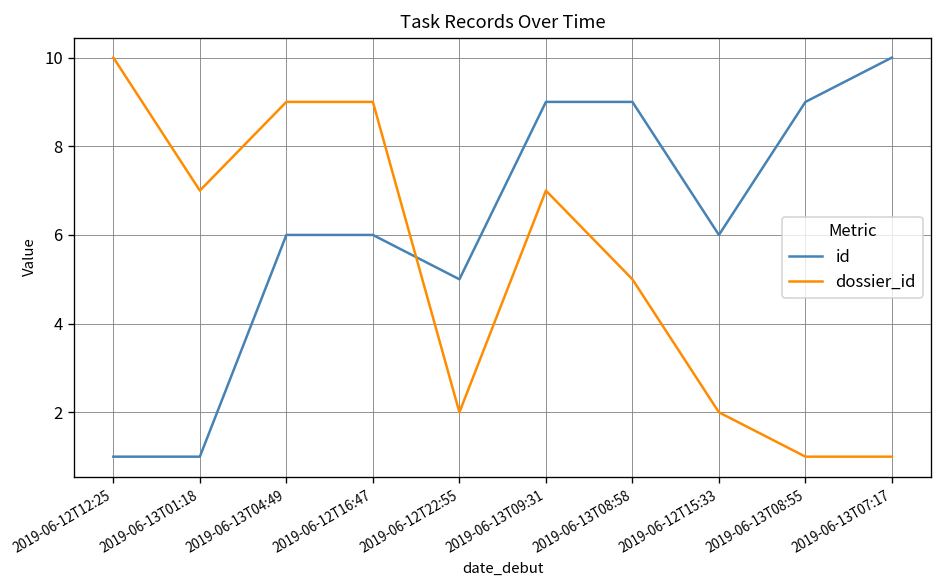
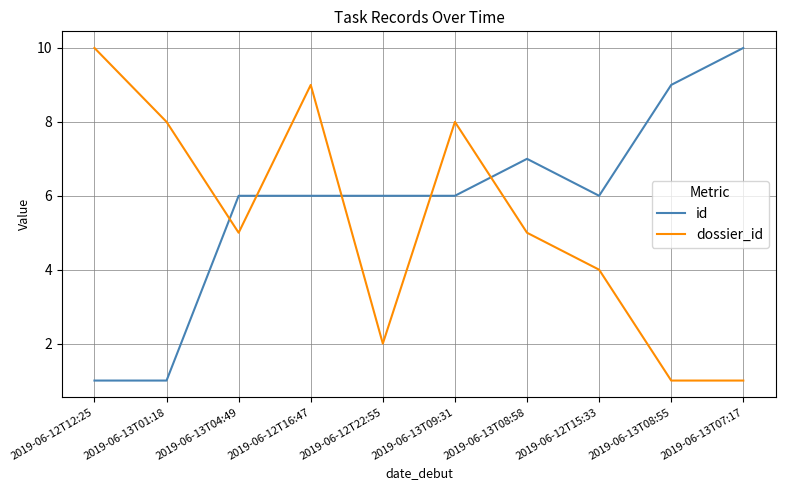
dossier_id, 2019-06-13T01:18: 7 -> 8
dossier_id, 2019-06-13T04:49: 9 -> 5
id, 2019-06-12T22:55: 5 -> 6
id, 2019-06-13T09:31: 9 -> 6
dossier_id, 2019-06-13T09:31: 7 -> 8
id, 2019-06-13T08:58: 9 -> 7
dossier_id, 2019-06-12T15:33: 2 -> 4
